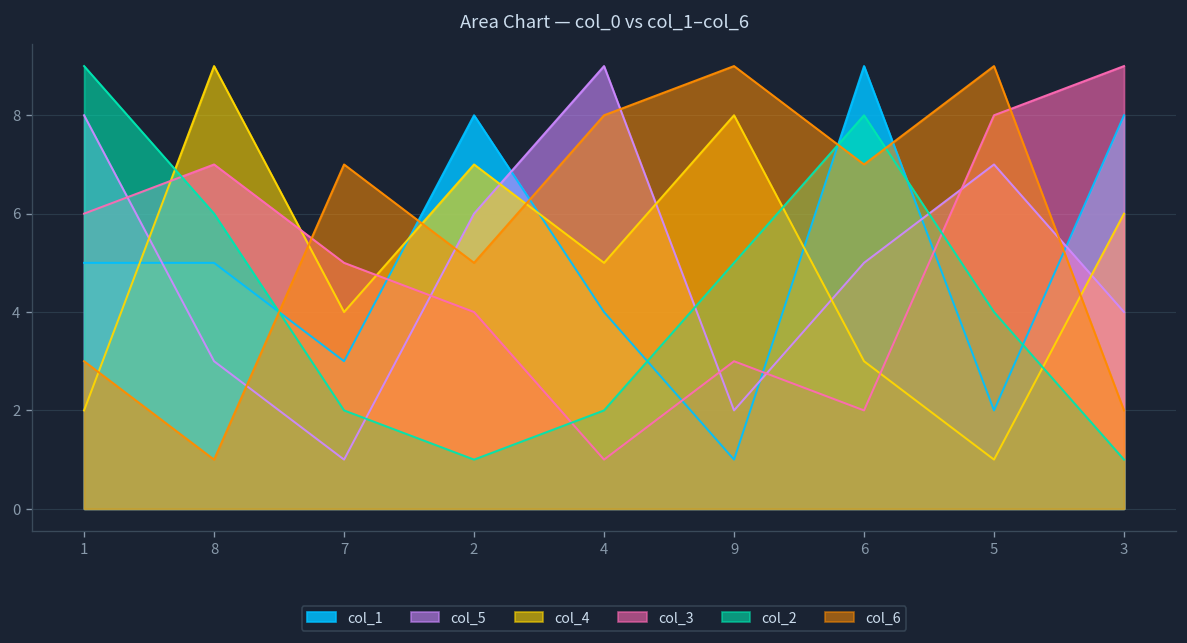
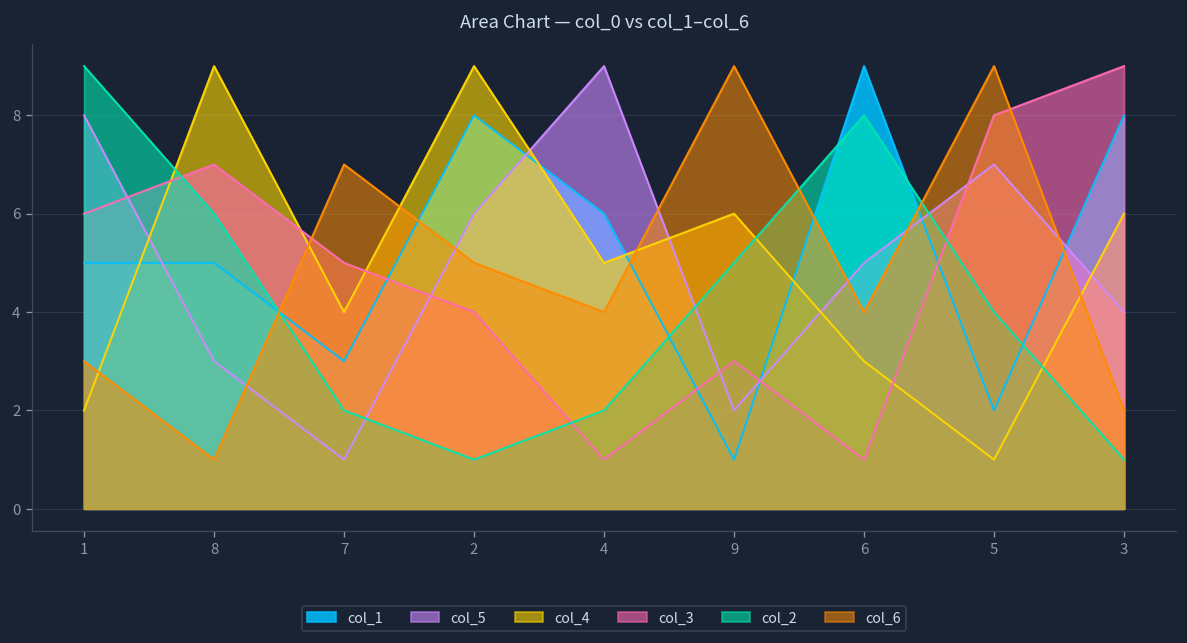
col_4, 2: 7 -> 9
col_1, 4: 4 -> 6
col_6, 4: 8 -> 4
col_4, 9: 8 -> 6
col_3, 6: 2 -> 1
col_6, 6: 7 -> 4
